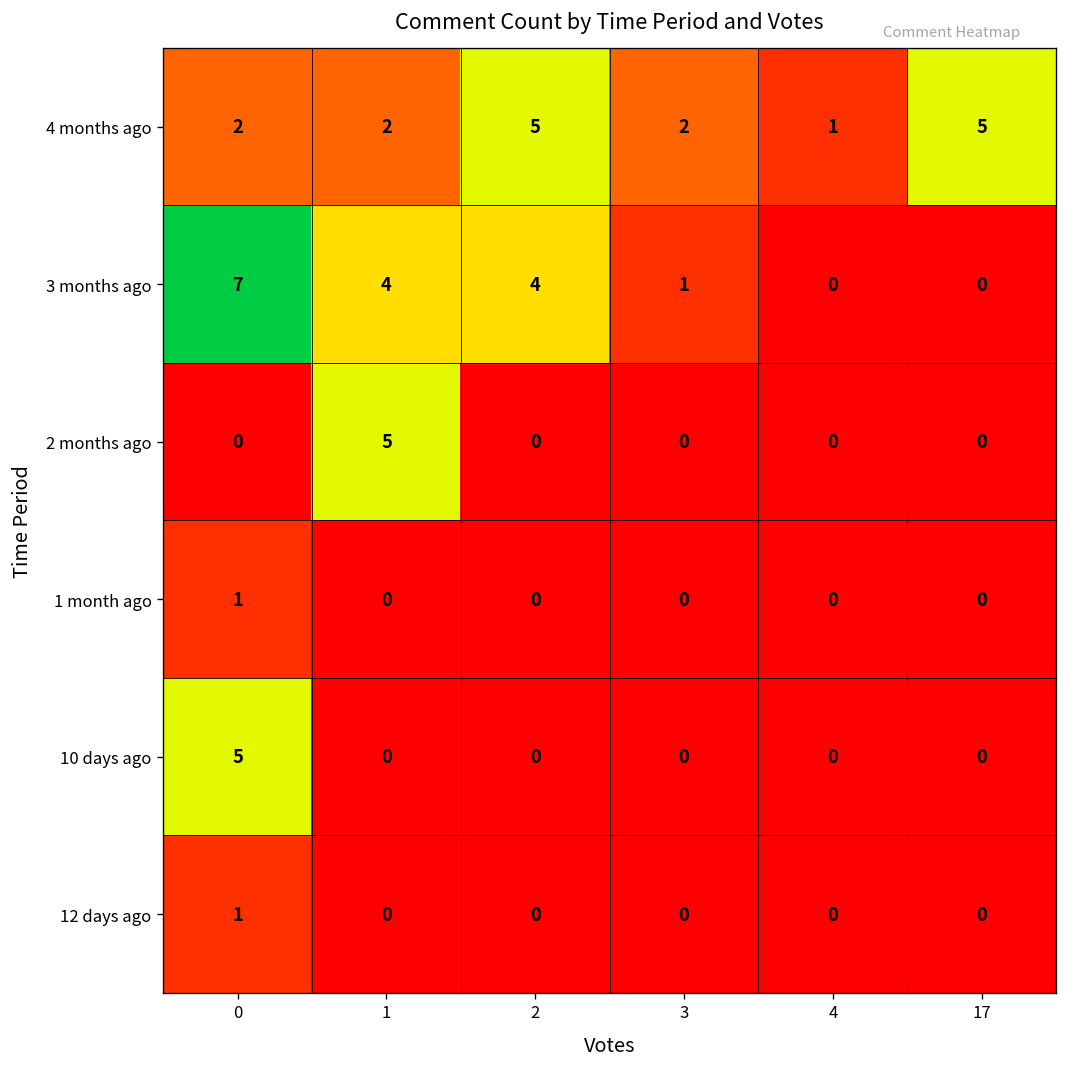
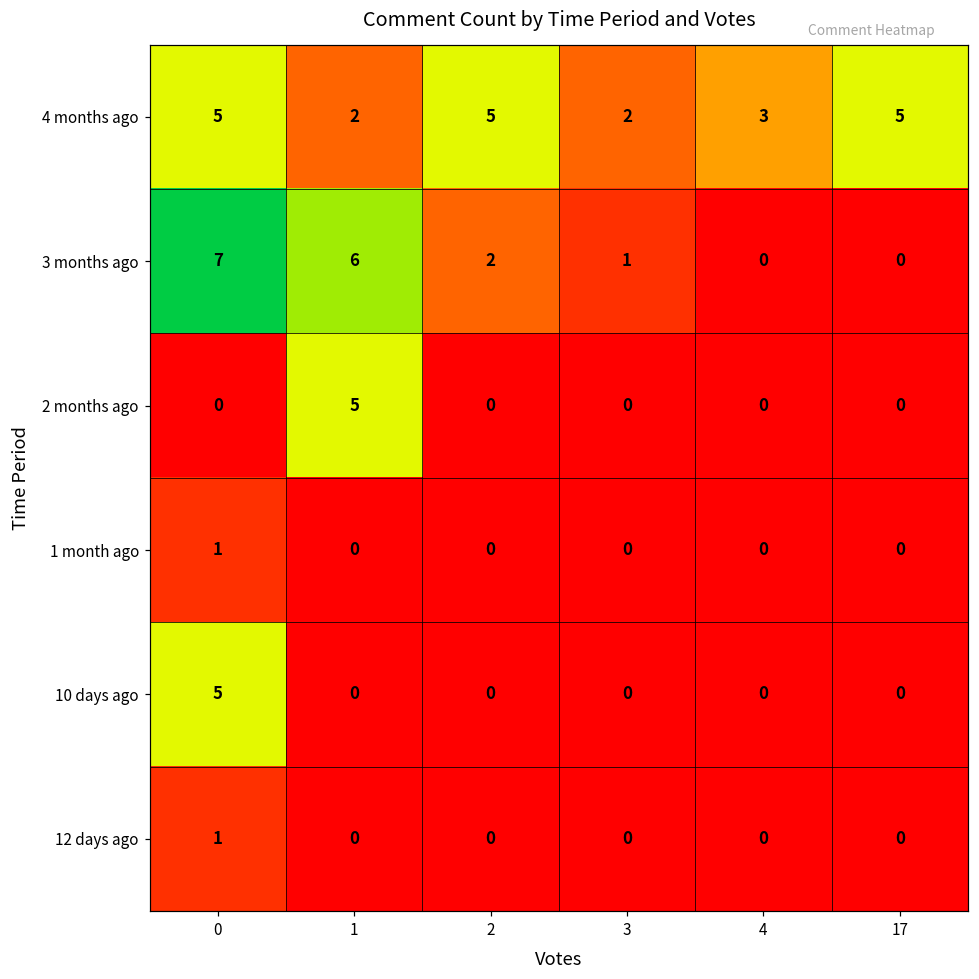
4 months ago, 0: 2 -> 5
4 months ago, 4: 1 -> 3
3 months ago, 1: 4 -> 6
3 months ago, 2: 4 -> 2
